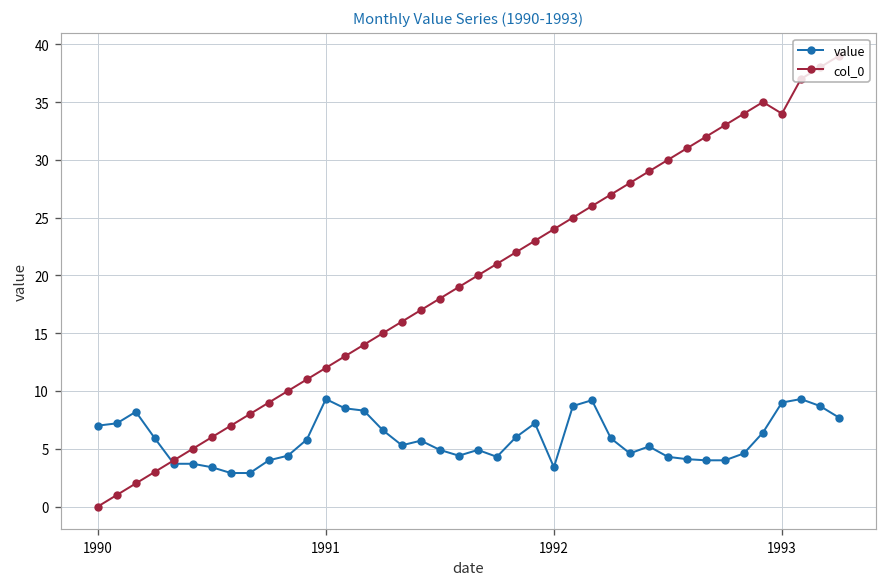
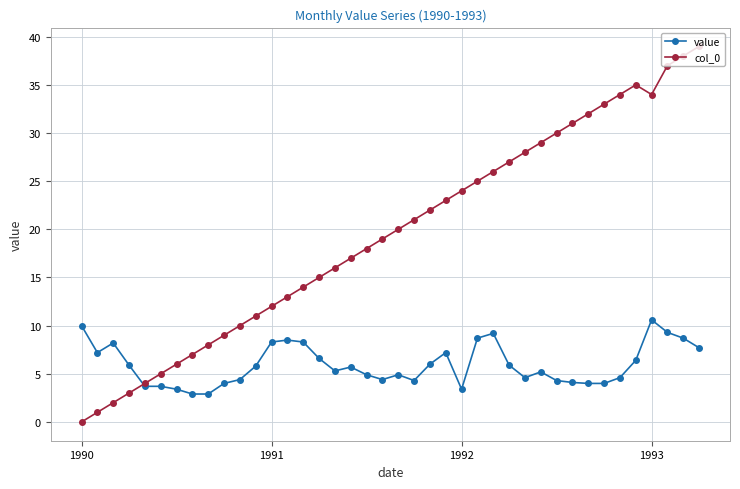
value, 1990: 7 -> 10
value, 1991: 9 -> 8
value, 1993: 9 -> 11
